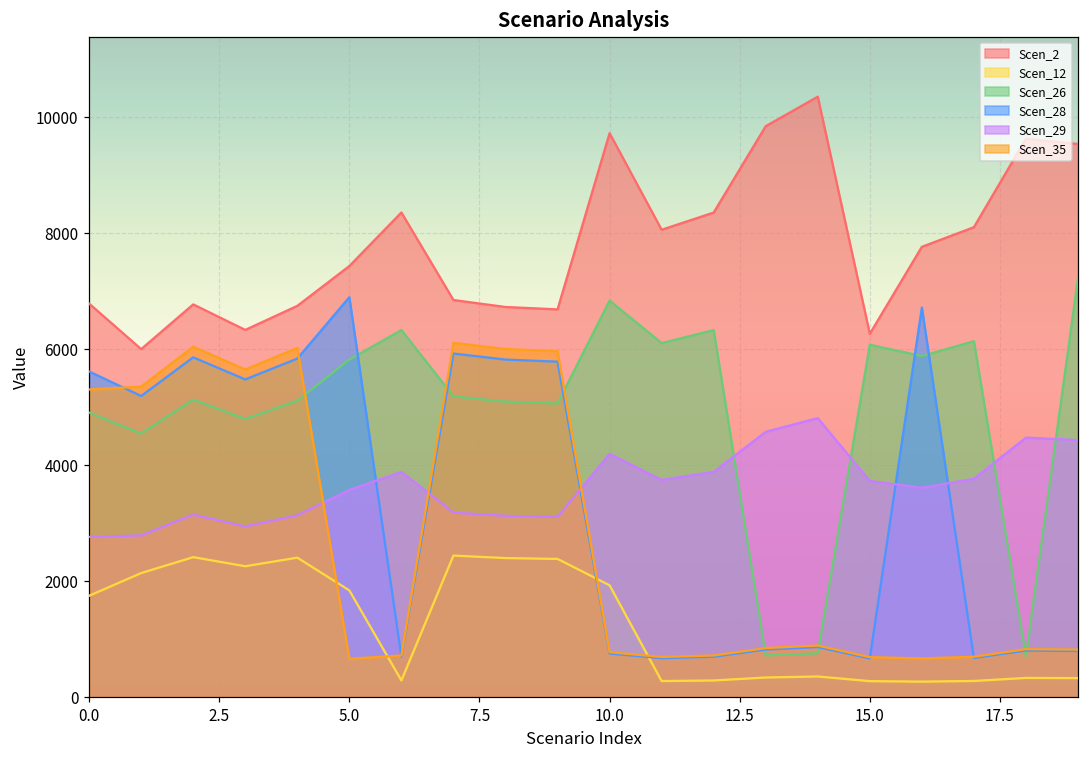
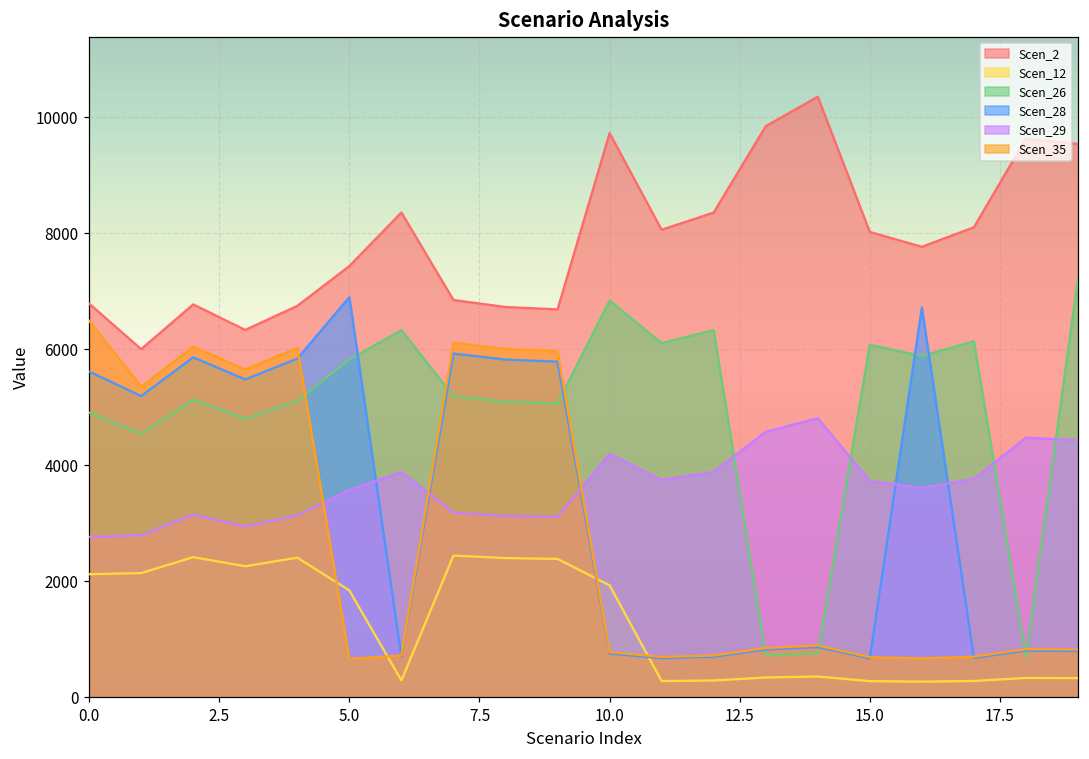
Scen_12, 0.0: 1700 -> 2100
Scen_35, 0.0: 5300 -> 6500
Scen_2, 15.0: 6300 -> 8000
